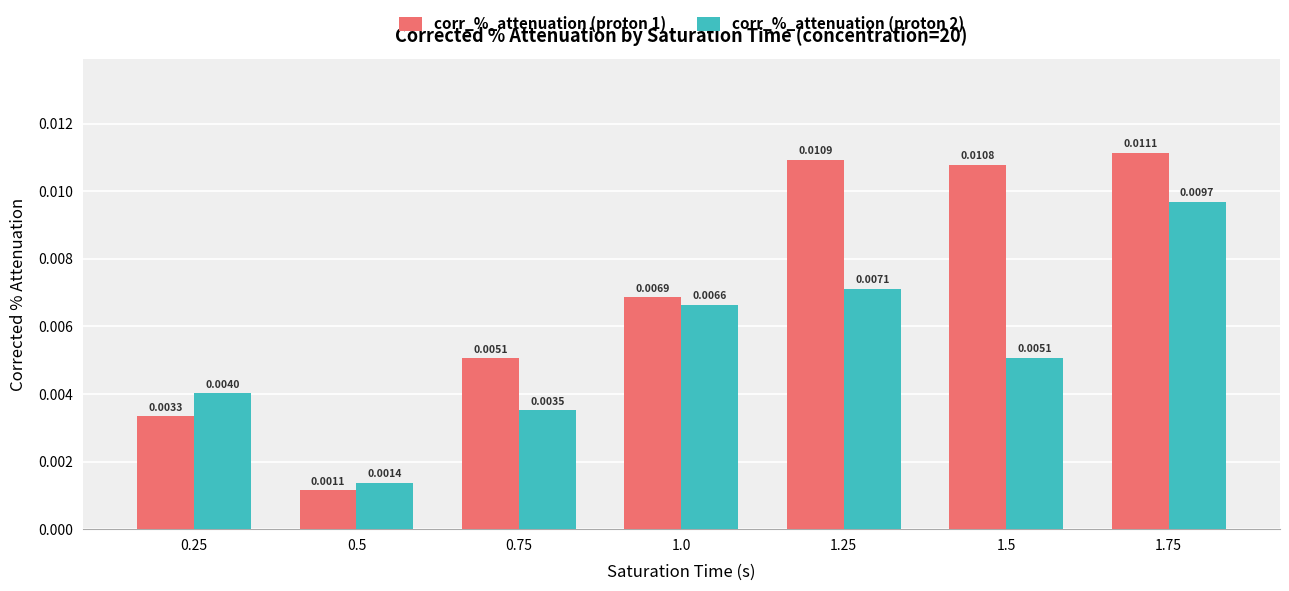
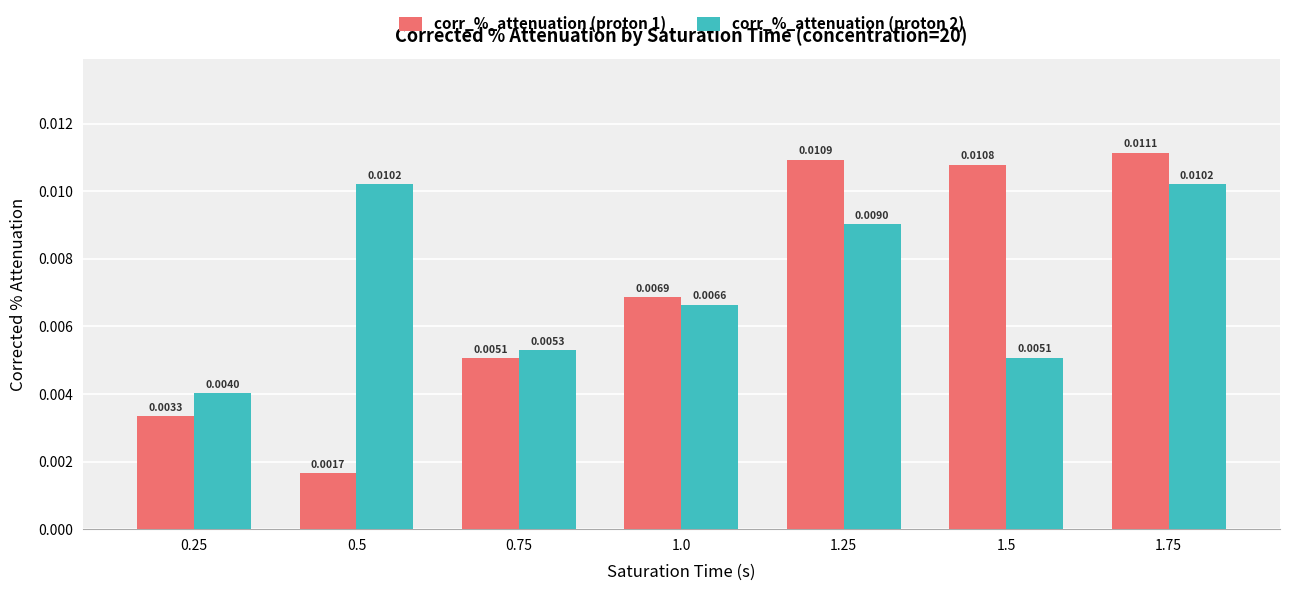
corr_%_attenuation (proton 1), 0.5: 0.0011 -> 0.0017
corr_%_attenuation (proton 2), 0.5: 0.0014 -> 0.0102
corr_%_attenuation (proton 2), 0.75: 0.0035 -> 0.0053
corr_%_attenuation (proton 2), 1.25: 0.0071 -> 0.0090
corr_%_attenuation (proton 2), 1.75: 0.0097 -> 0.0102
